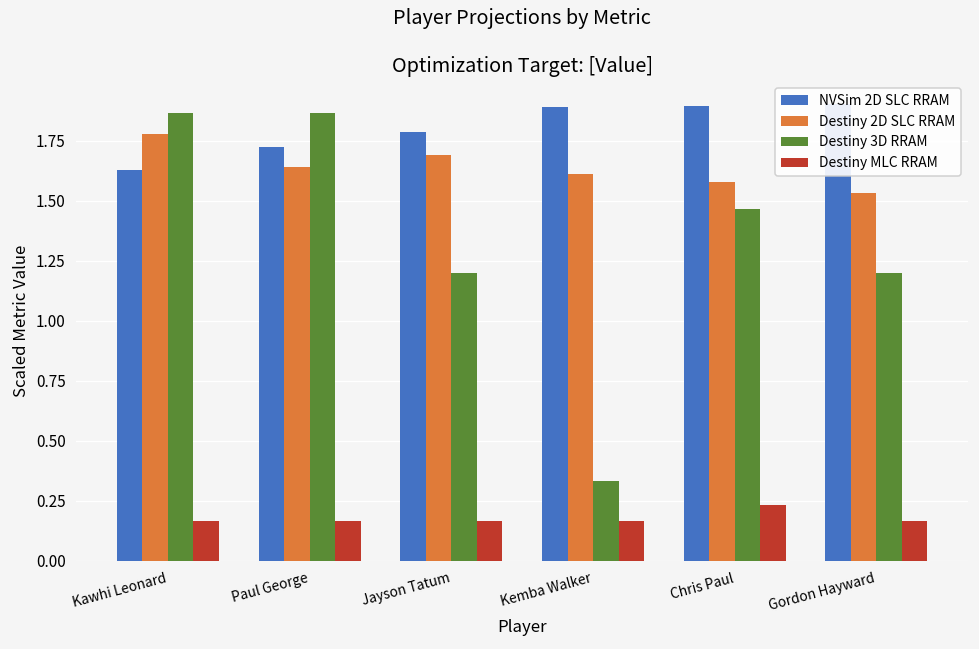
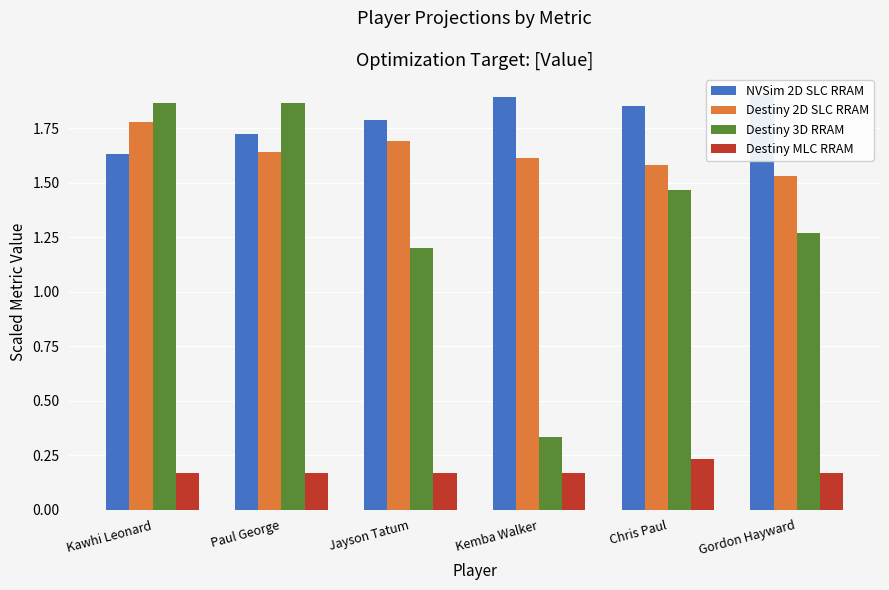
NVSim 2D SLC RRAM, Chris Paul: 1.90 -> 1.85
Destiny 3D RRAM, Gordon Hayward: 1.20 -> 1.27
